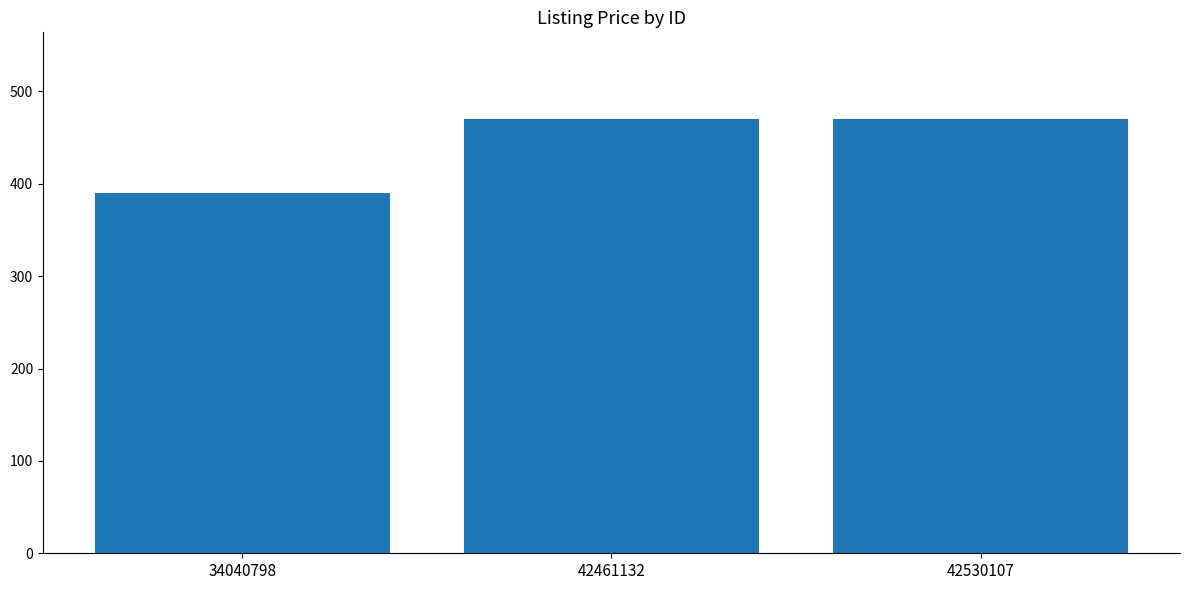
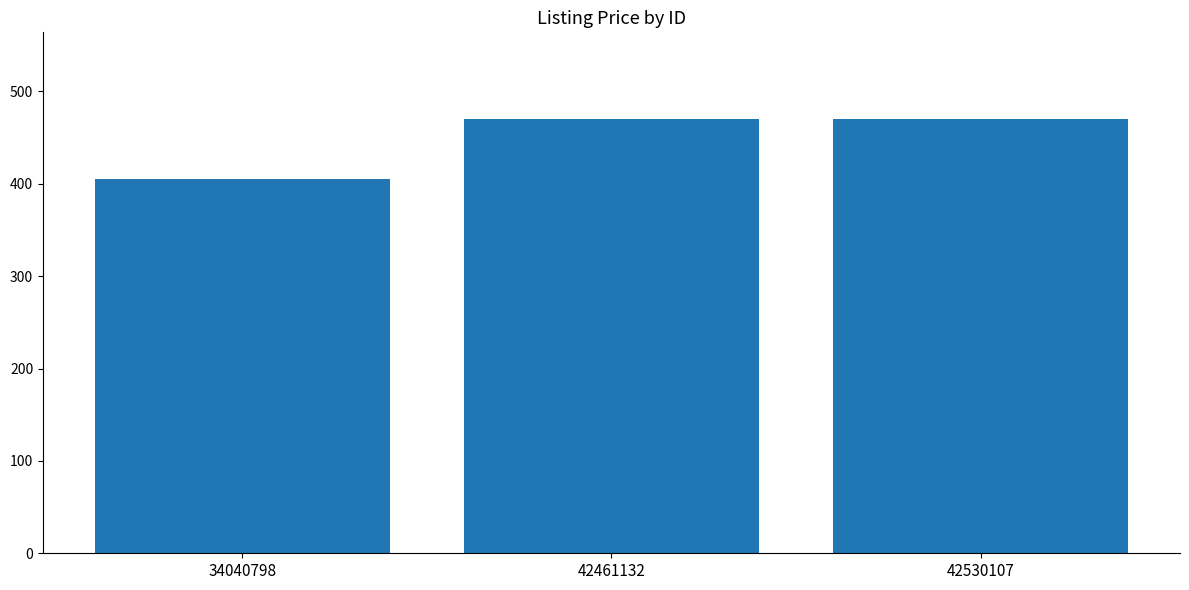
34040798: 390 -> 410
